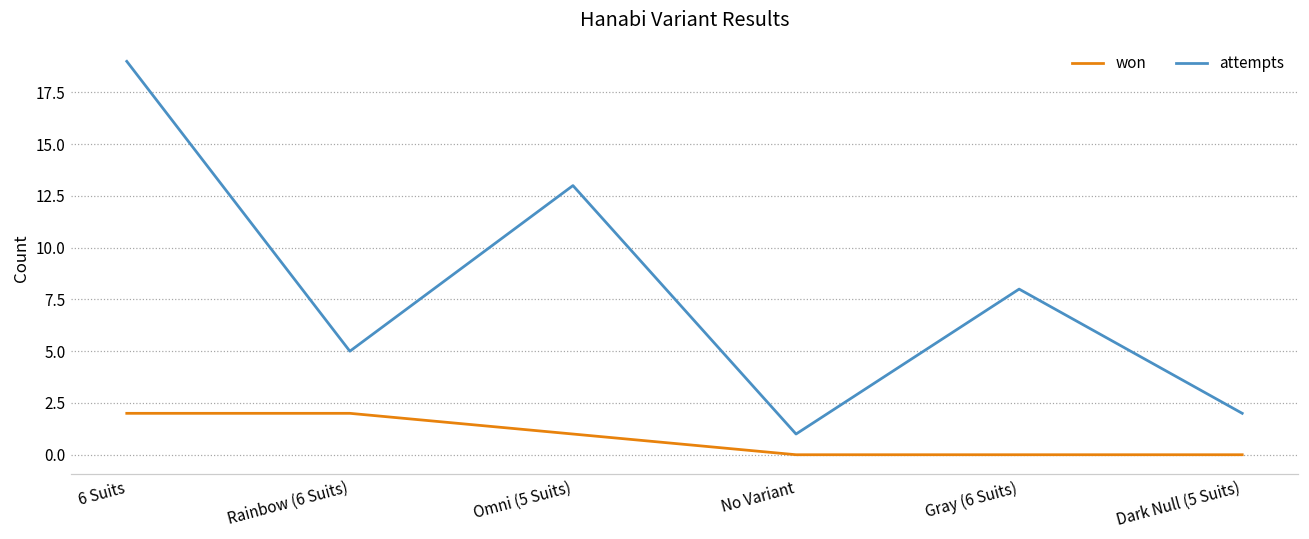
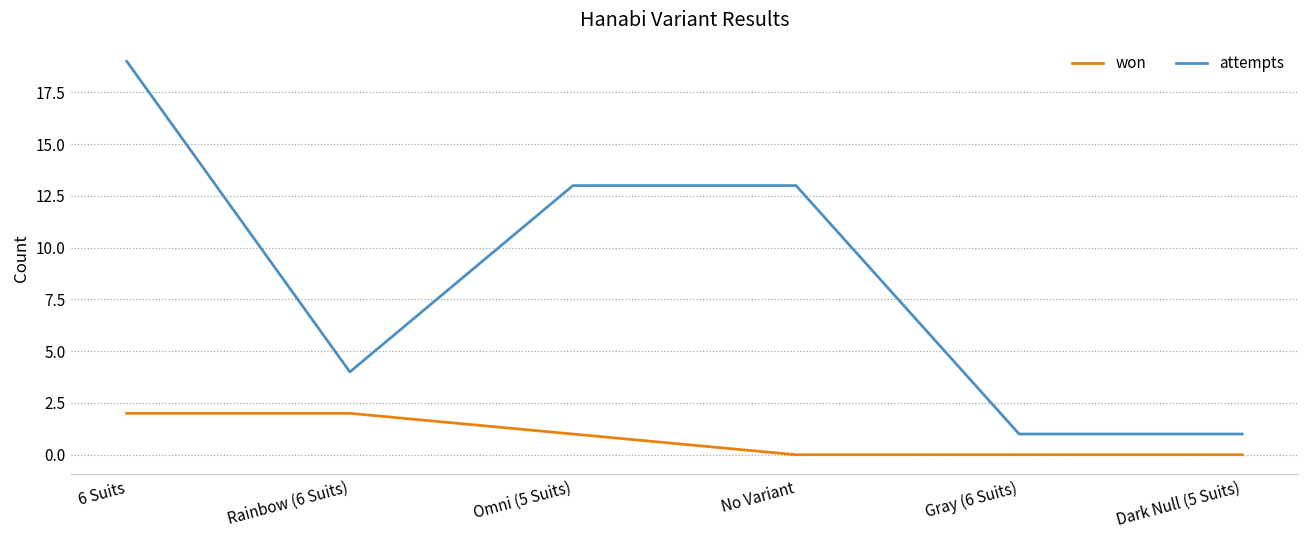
attempts, Rainbow (6 Suits): 5 -> 4
attempts, No Variant: 1 -> 13
attempts, Gray (6 Suits): 8 -> 1
attempts, Dark Null (5 Suits): 2 -> 1
